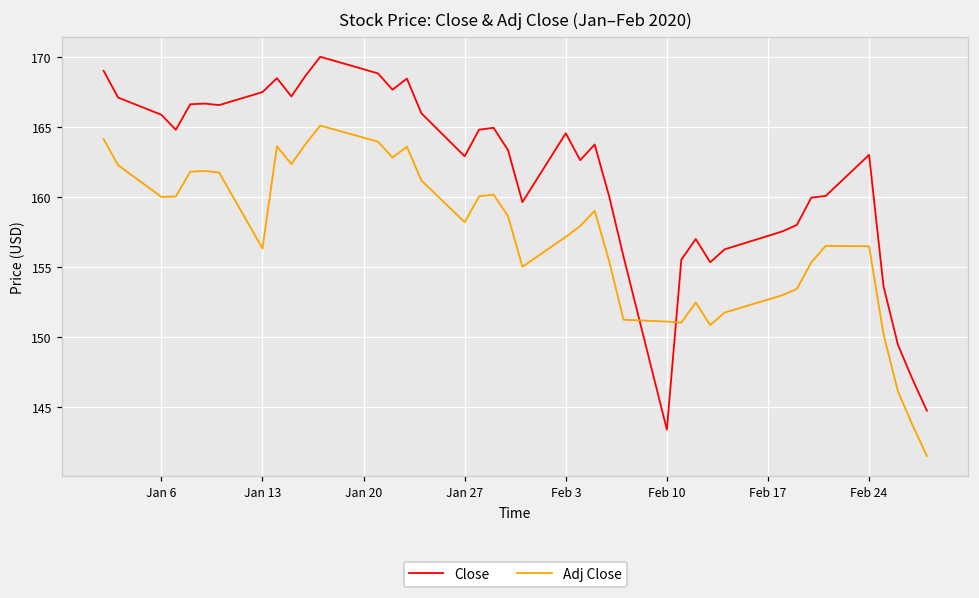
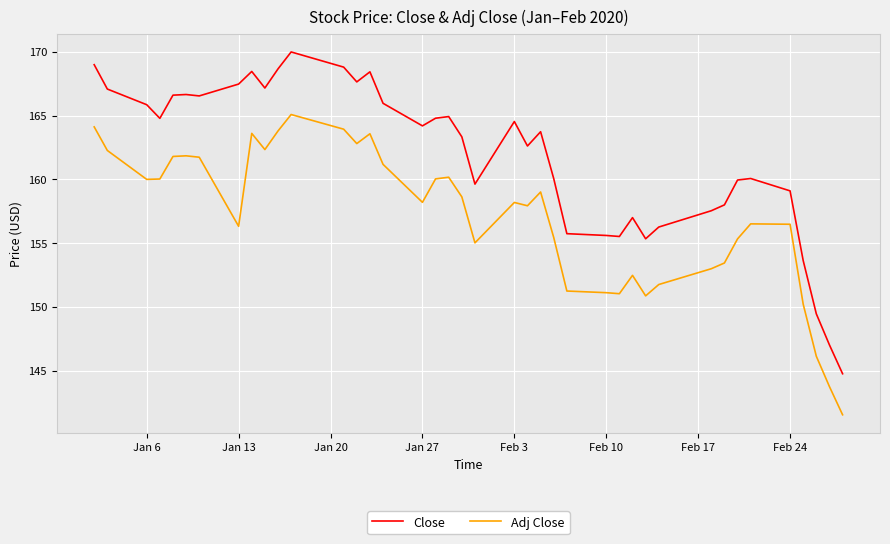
Close, Jan 27: 162.9 -> 164.2
Adj Close, Feb 3: 157.2 -> 158.2
Close, Feb 10: 143.4 -> 155.6
Close, Feb 24: 163.0 -> 159.1
